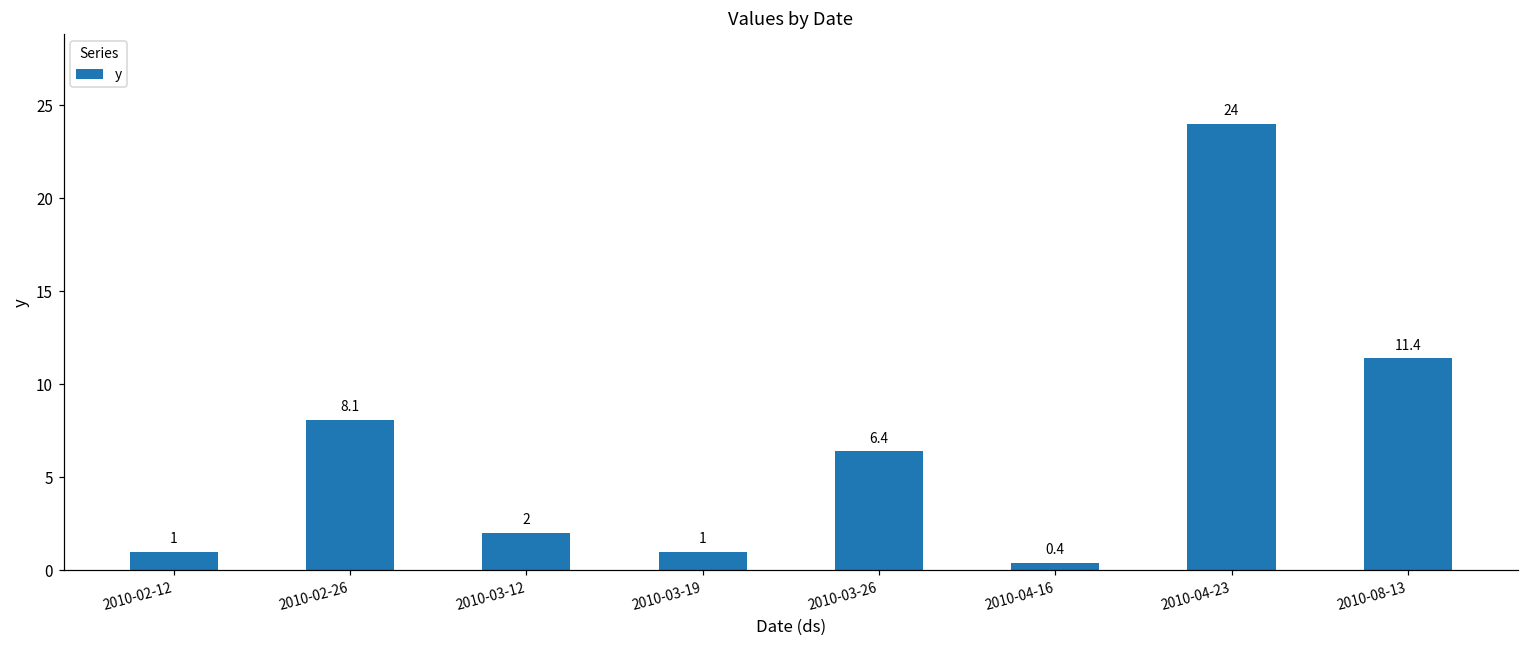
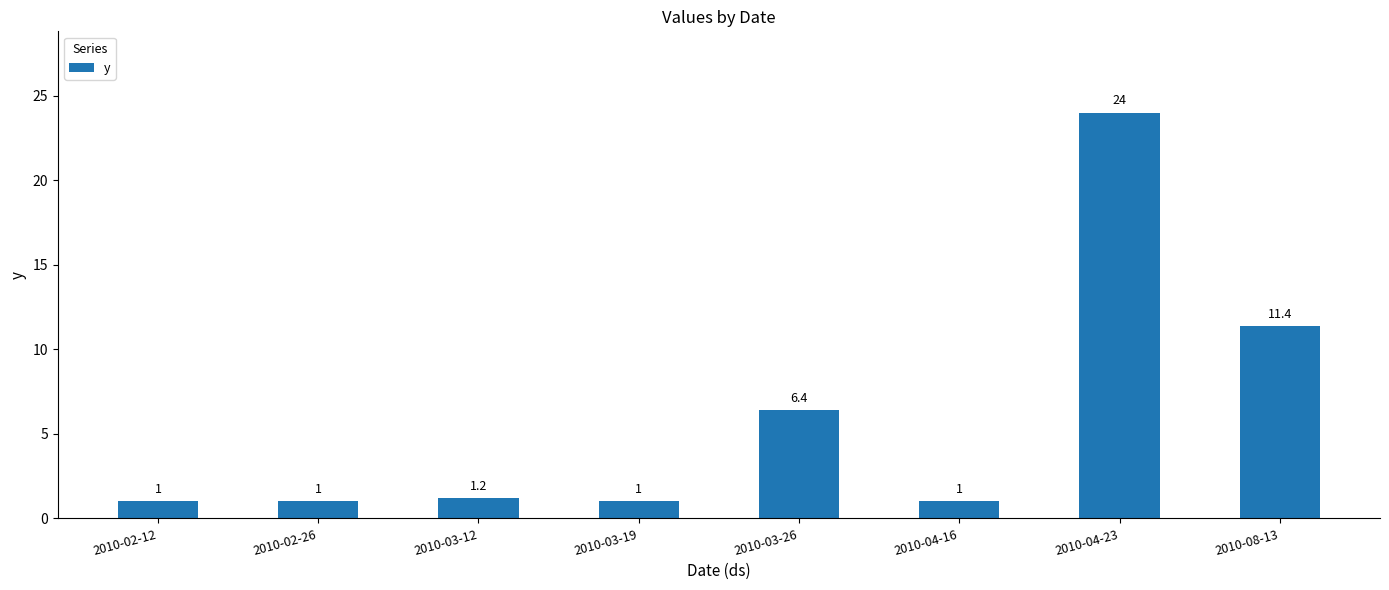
2010-02-26: 8.1 -> 1
2010-03-12: 2 -> 1.2
2010-04-16: 0.4 -> 1
